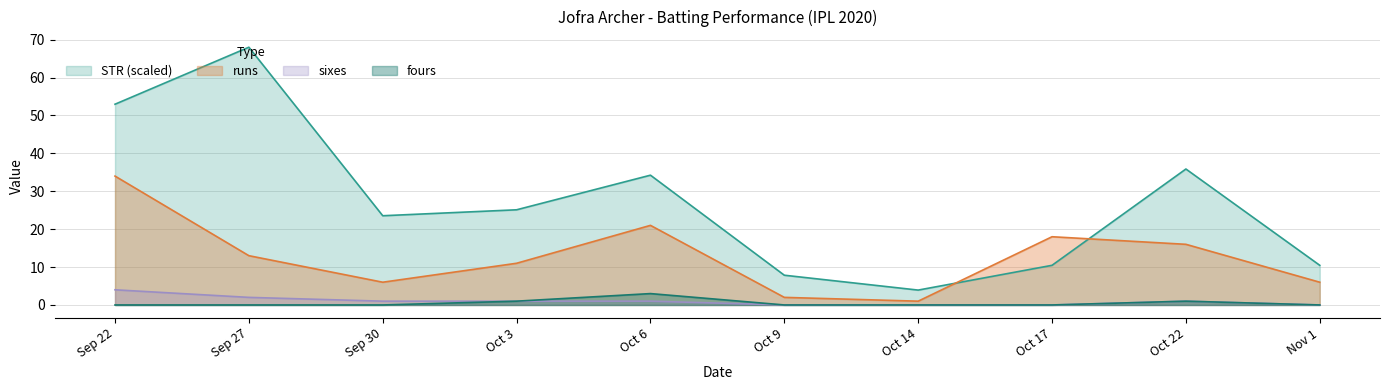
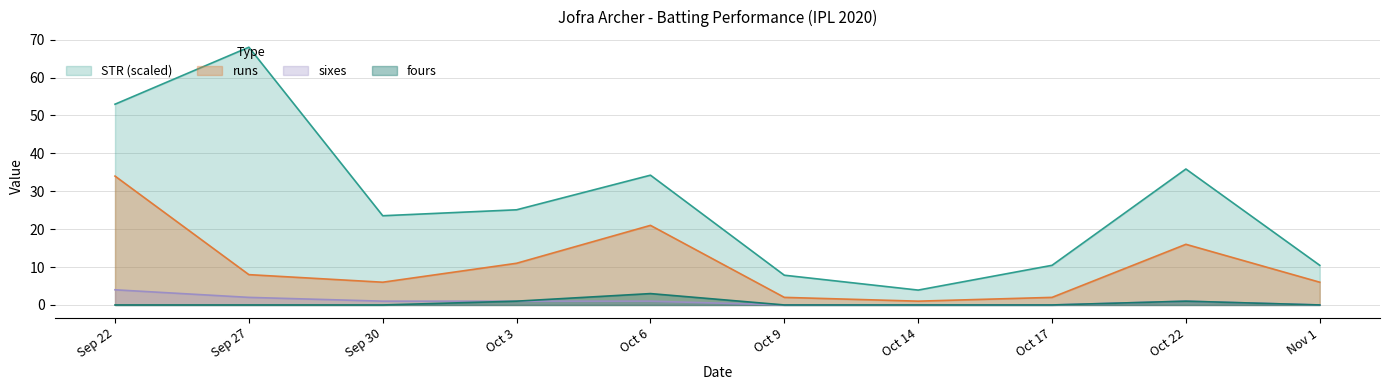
runs, Sep 27: 13 -> 8
runs, Oct 17: 18 -> 2
